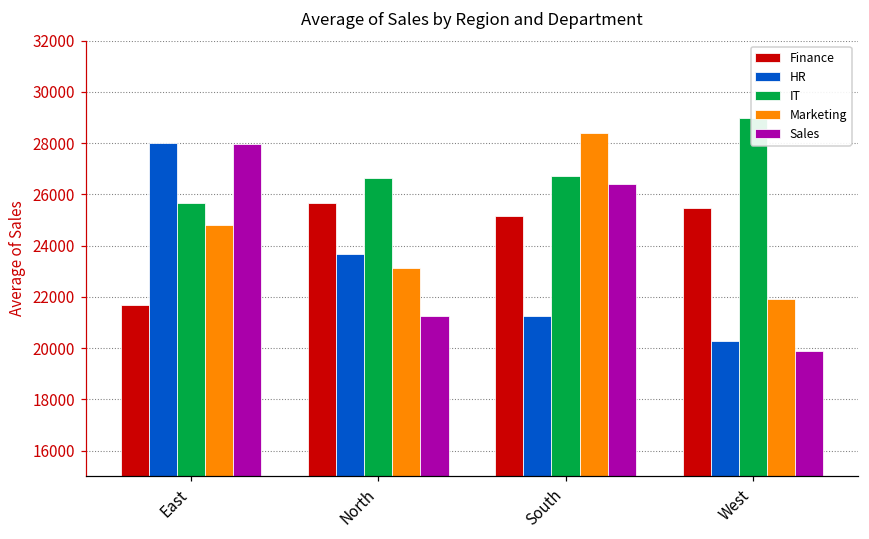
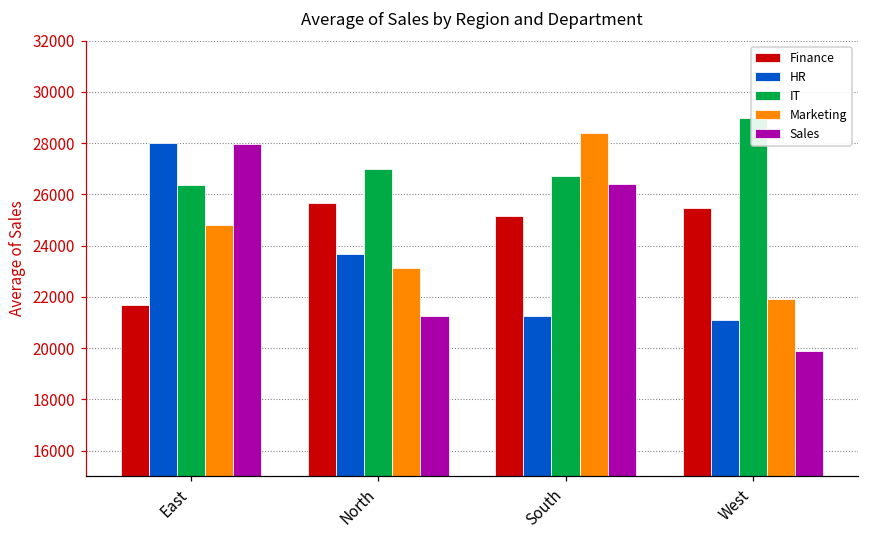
IT, East: 25700 -> 26400
IT, North: 26600 -> 27000
HR, West: 20300 -> 21100
